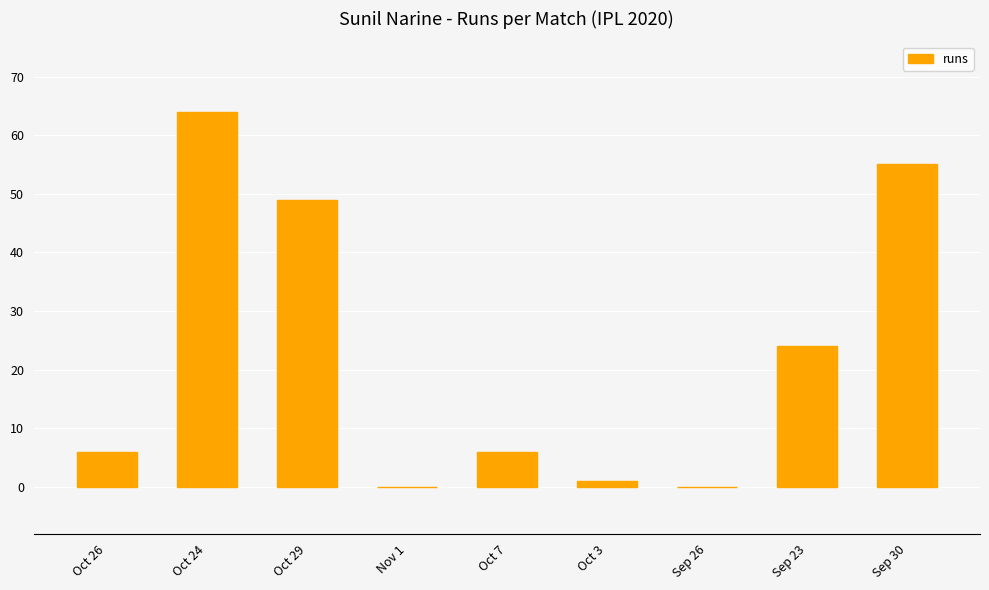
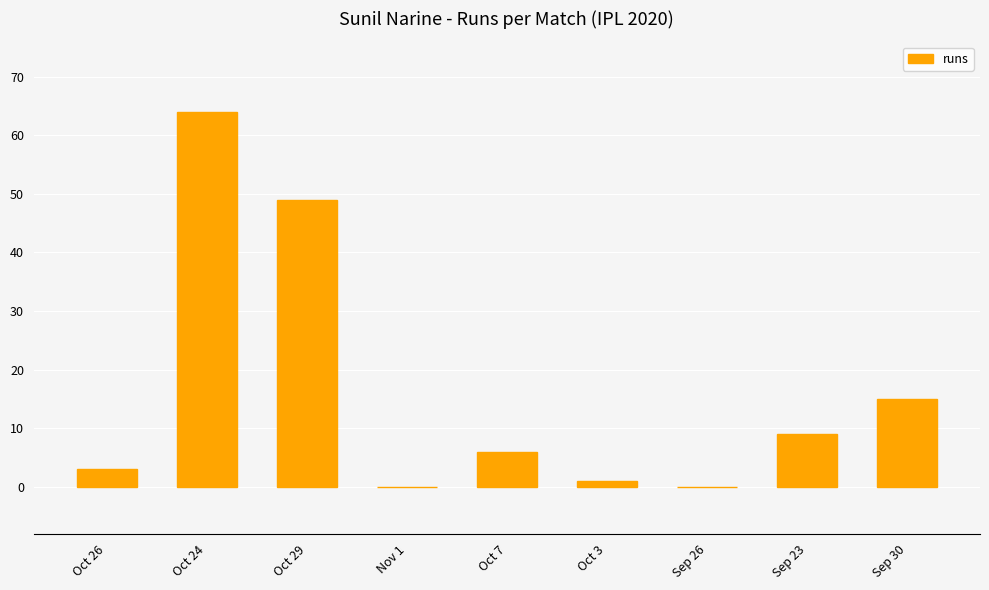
Oct 26: 6 -> 3
Sep 23: 24 -> 9
Sep 30: 55 -> 15
